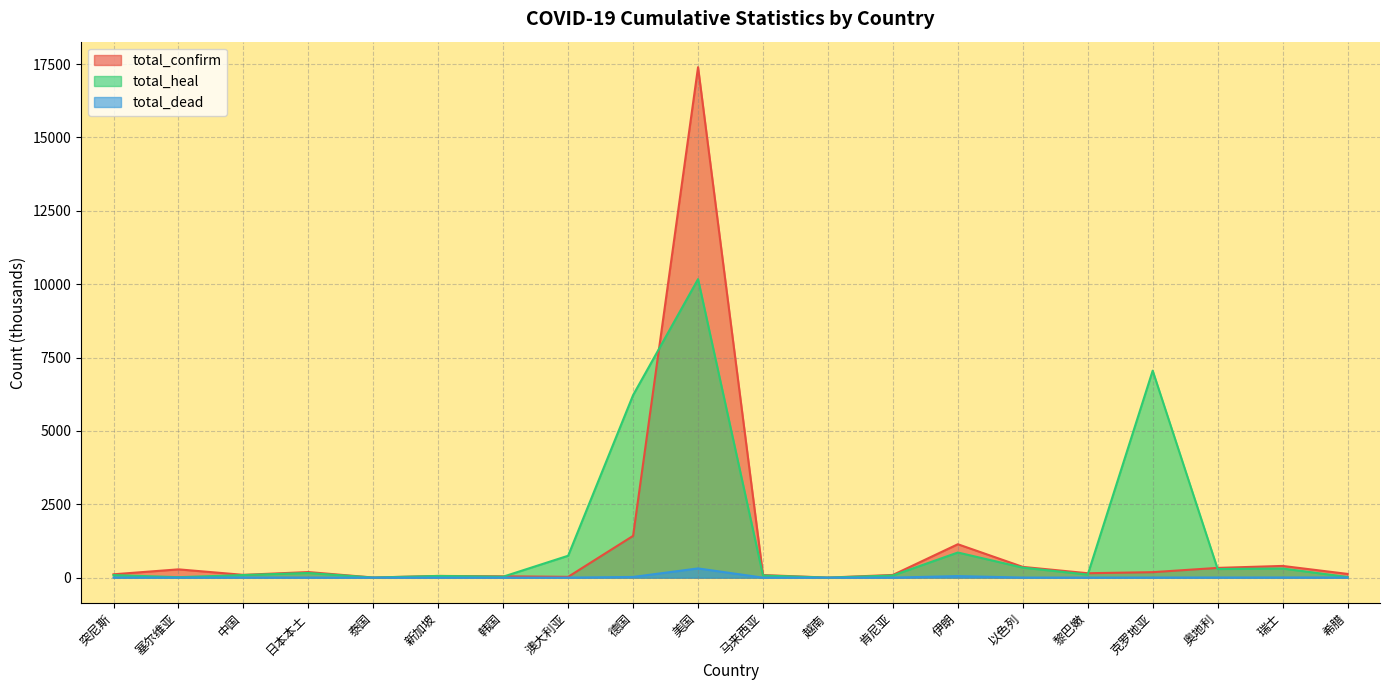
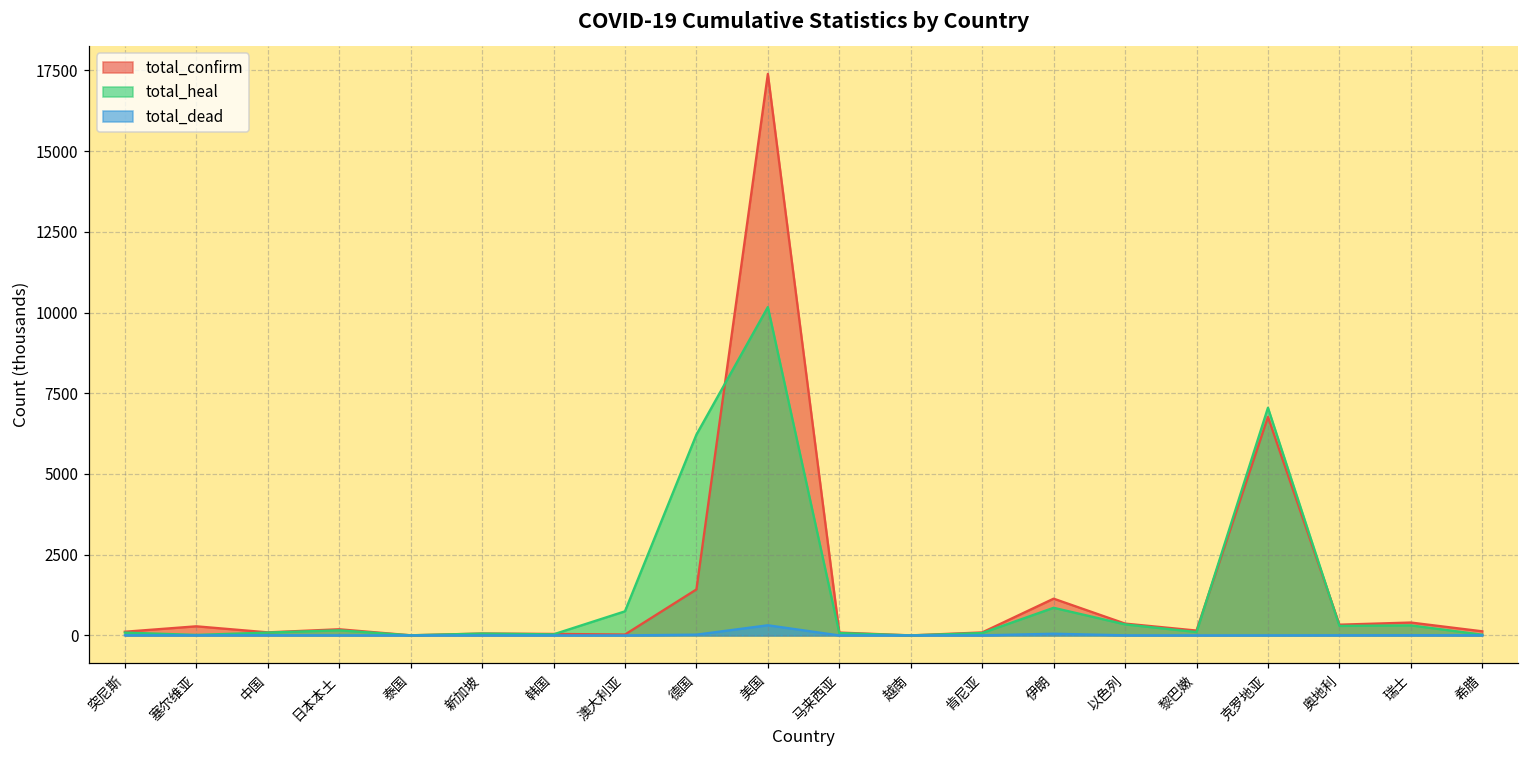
total_confirm, 克罗地亚: 200 -> 6800
